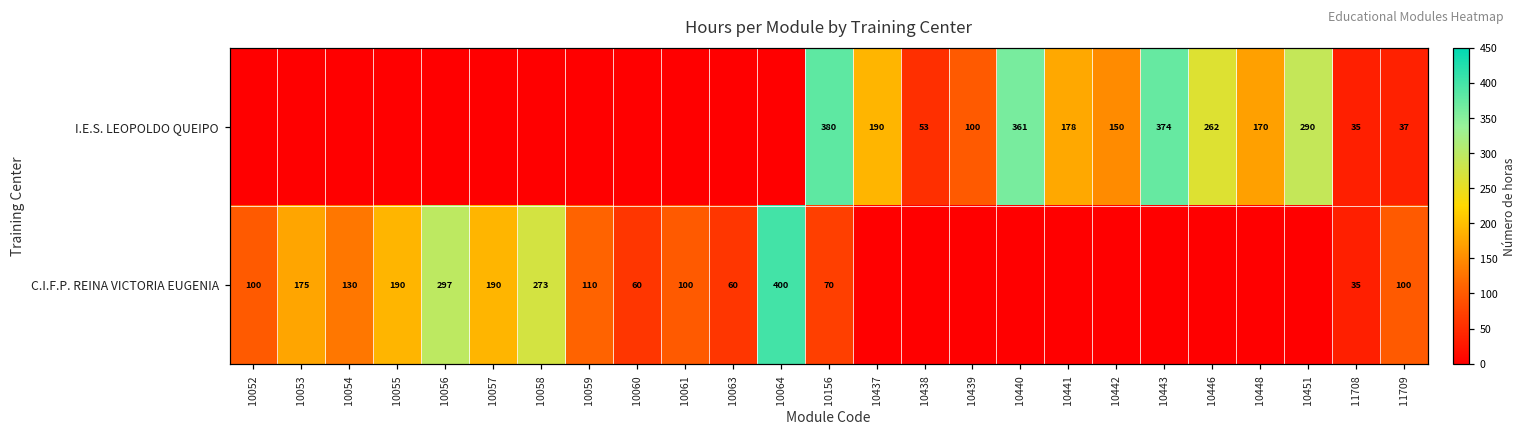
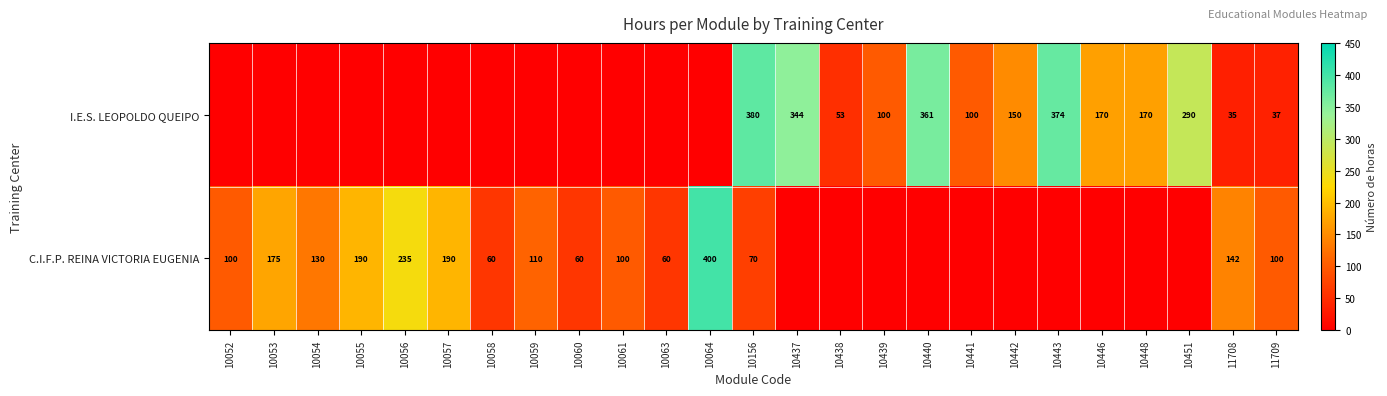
I.E.S. LEOPOLDO QUEIPO, 10437: 190 -> 344
I.E.S. LEOPOLDO QUEIPO, 10441: 178 -> 100
I.E.S. LEOPOLDO QUEIPO, 10446: 262 -> 170
C.I.F.P. REINA VICTORIA EUGENIA, 10056: 297 -> 235
C.I.F.P. REINA VICTORIA EUGENIA, 10058: 273 -> 60
C.I.F.P. REINA VICTORIA EUGENIA, 11708: 35 -> 142
